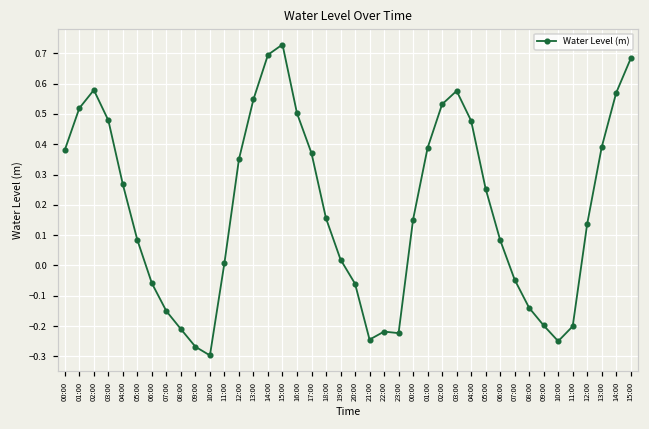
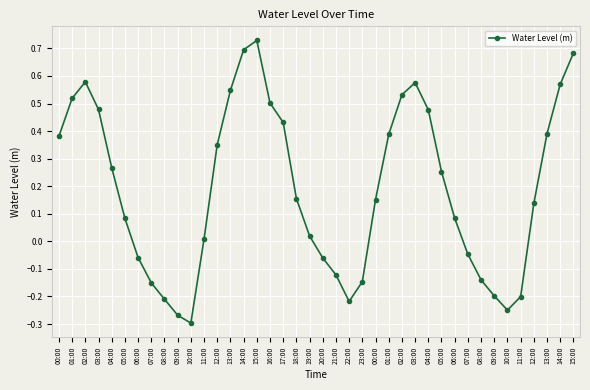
17:00: 0.37 -> 0.43
21:00: -0.24 -> -0.12
23:00: -0.22 -> -0.15
